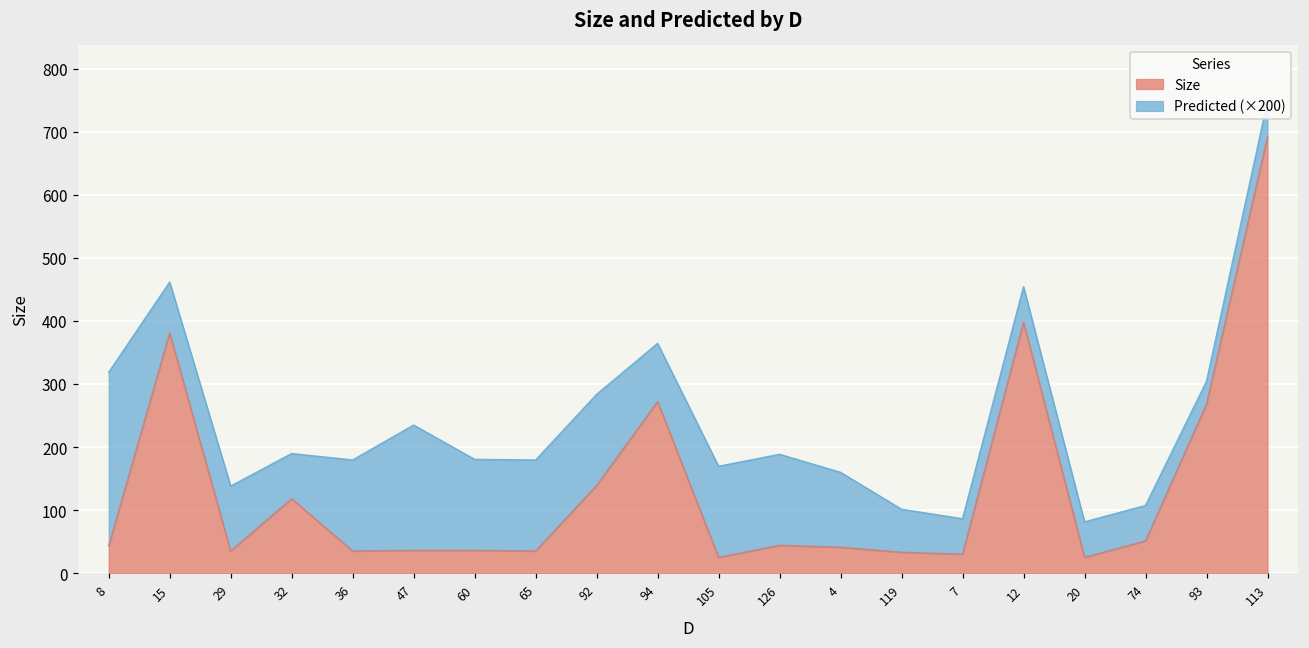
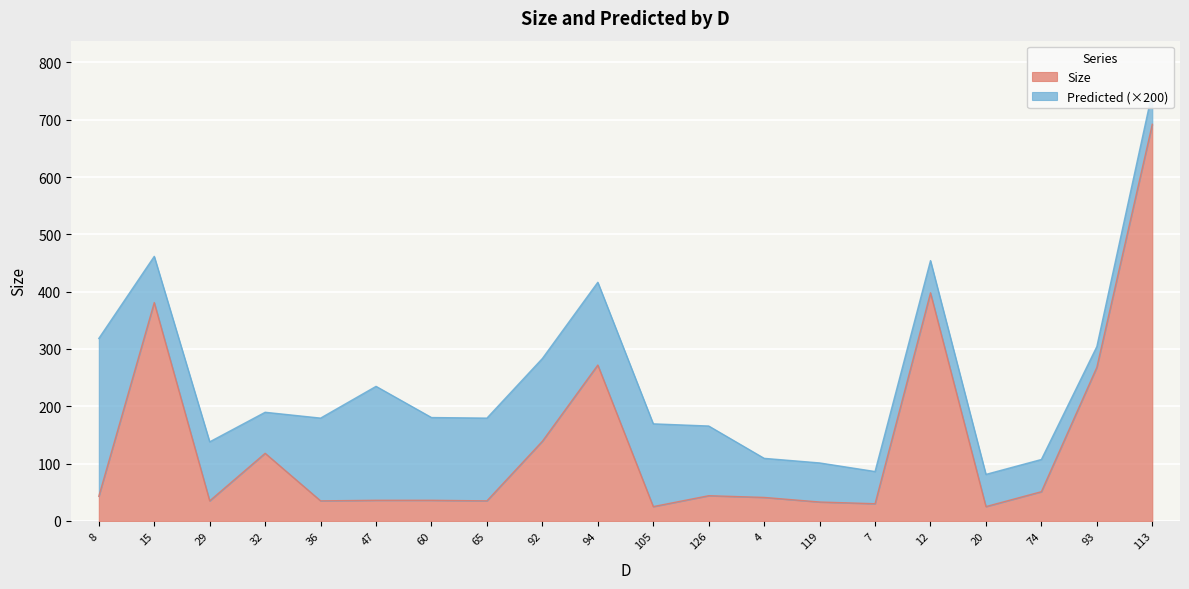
Predicted (×200), 94: 90 -> 140
Predicted (×200), 126: 140 -> 120
Predicted (×200), 4: 120 -> 70
